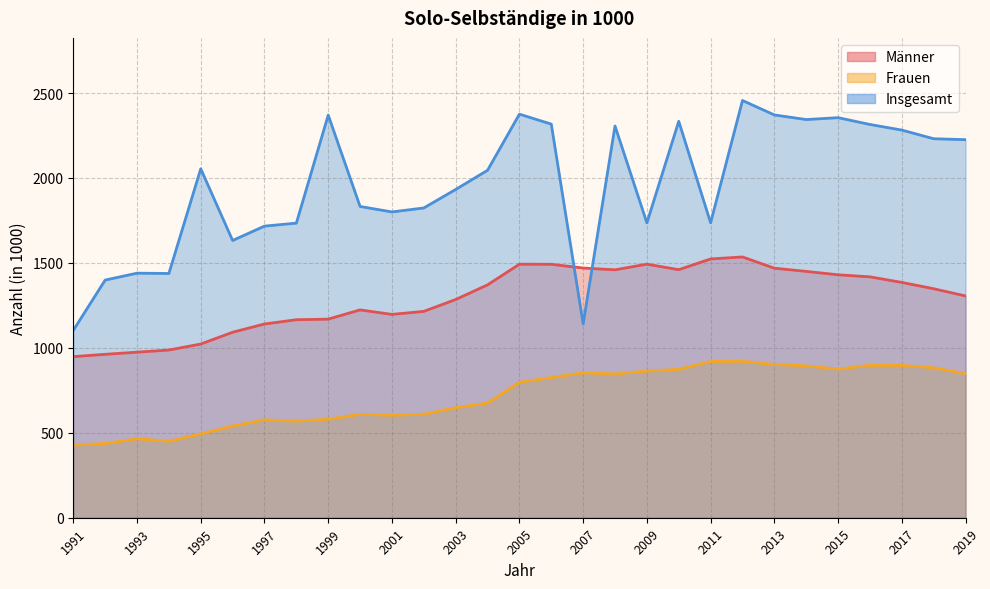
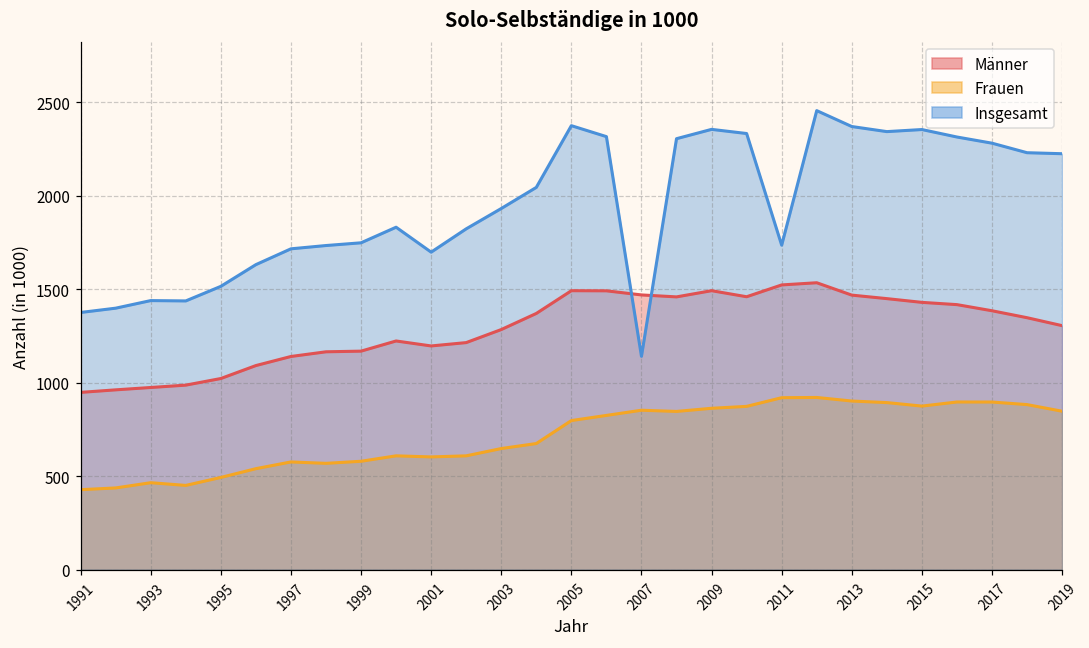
Insgesamt, 1991: 1100 -> 1380
Insgesamt, 1995: 2050 -> 1520
Insgesamt, 1999: 2370 -> 1750
Insgesamt, 2001: 1800 -> 1700
Insgesamt, 2009: 1740 -> 2360
